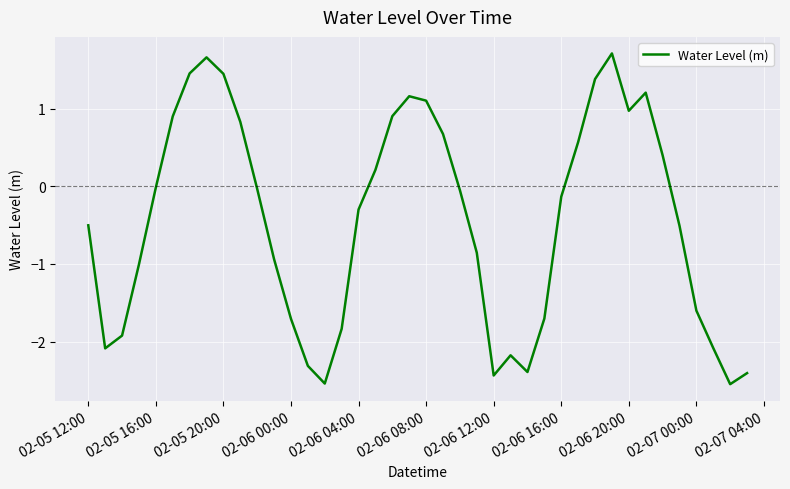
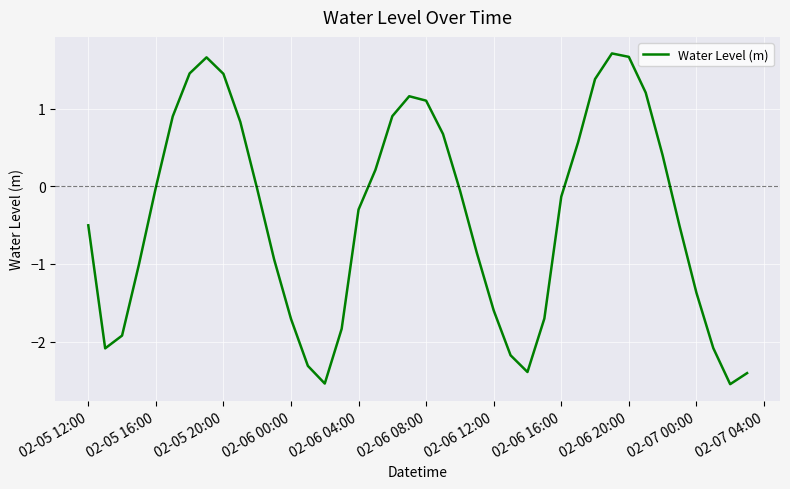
02-06 12:00: -2.4 -> -1.6
02-06 20:00: 1.0 -> 1.7
02-07 00:00: -1.6 -> -1.4
